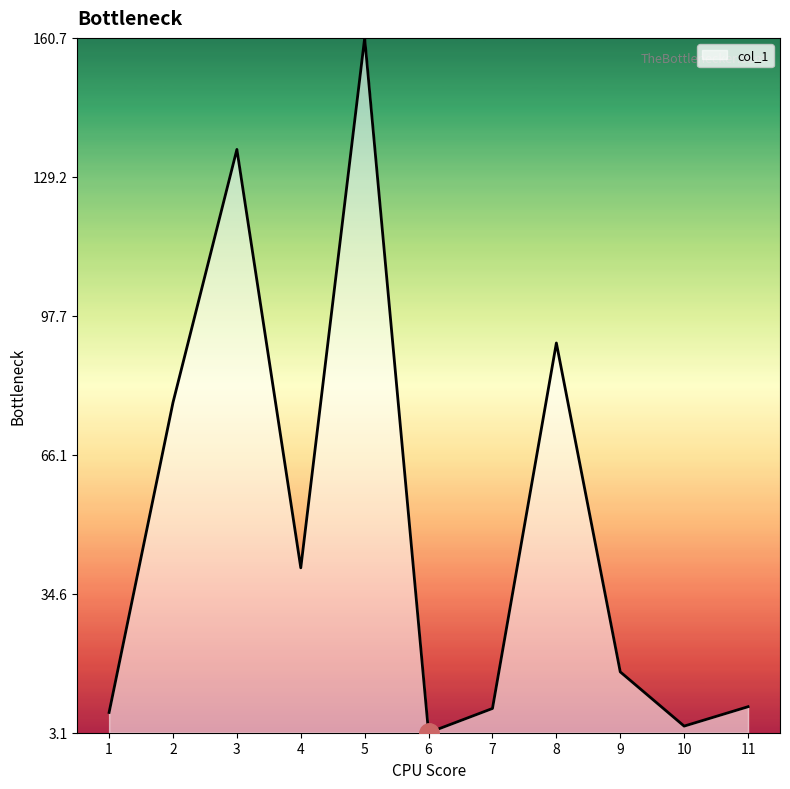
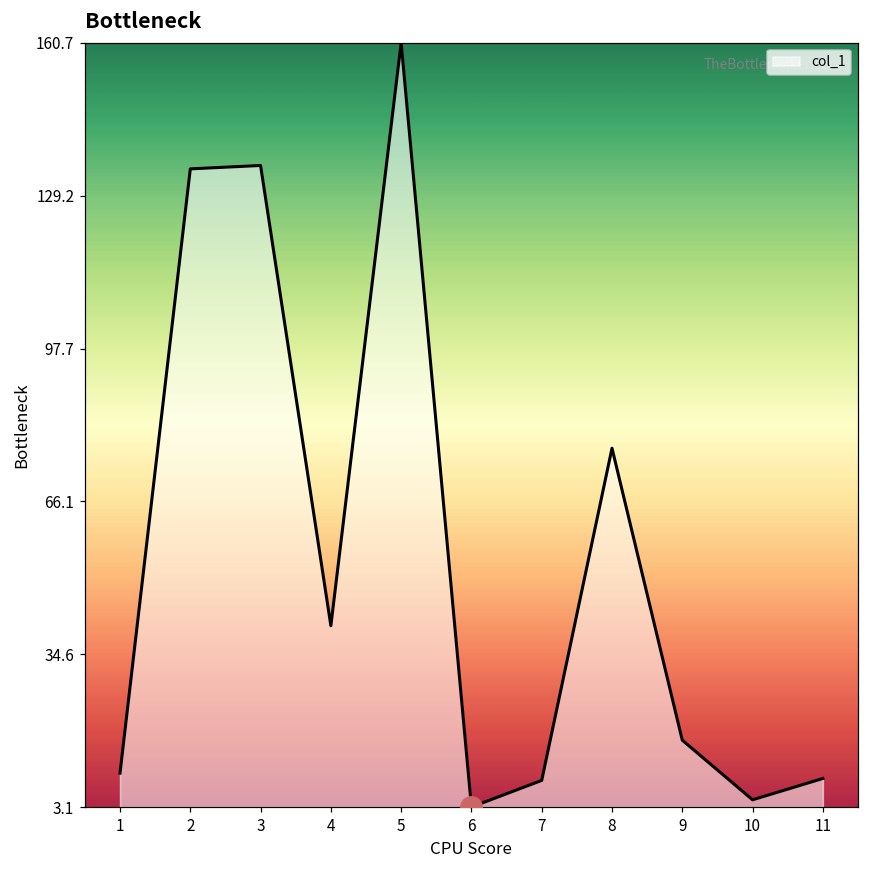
col_1, 1: 8 -> 10
col_1, 2: 78 -> 135
col_1, 8: 92 -> 77
